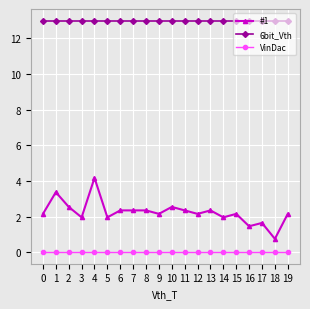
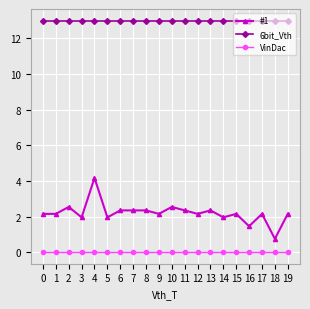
#1, 1: 3.4 -> 2.1
#1, 17: 1.6 -> 2.1
